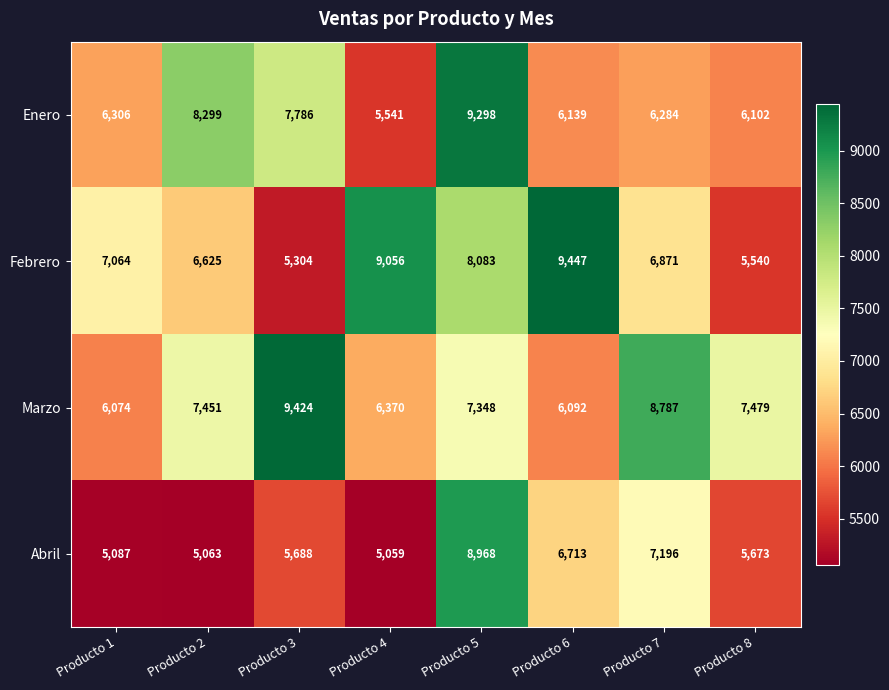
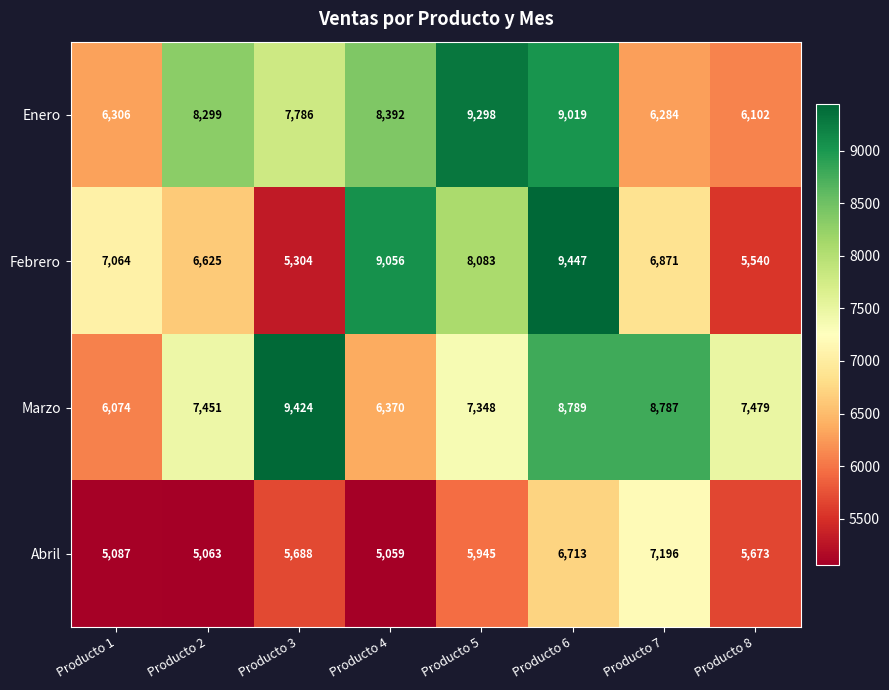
Enero, Producto 4: 5,541 -> 8,392
Enero, Producto 6: 6,139 -> 9,019
Marzo, Producto 6: 6,092 -> 8,789
Abril, Producto 5: 8,968 -> 5,945
